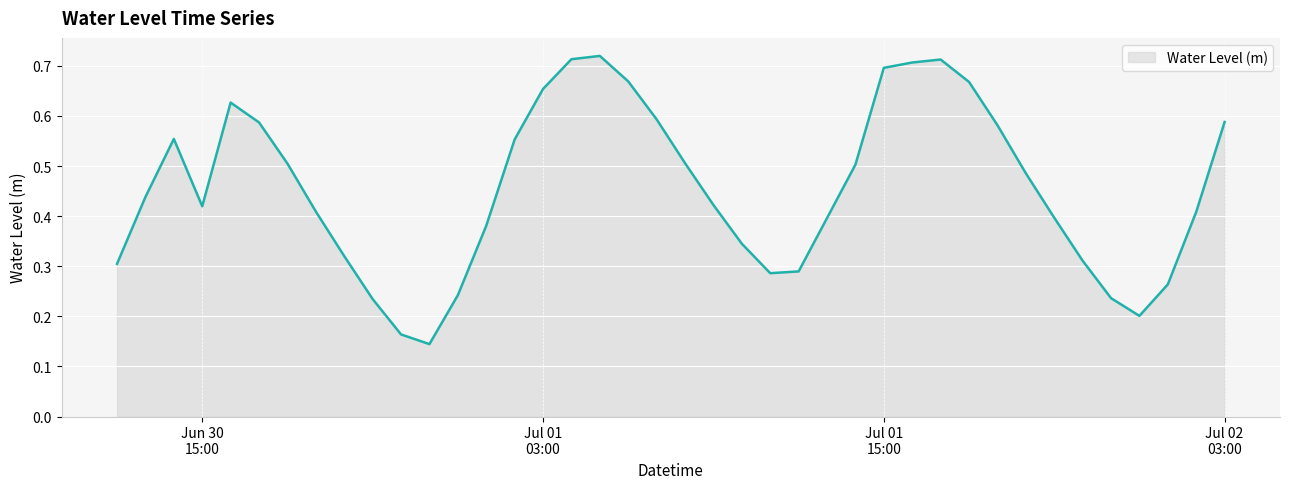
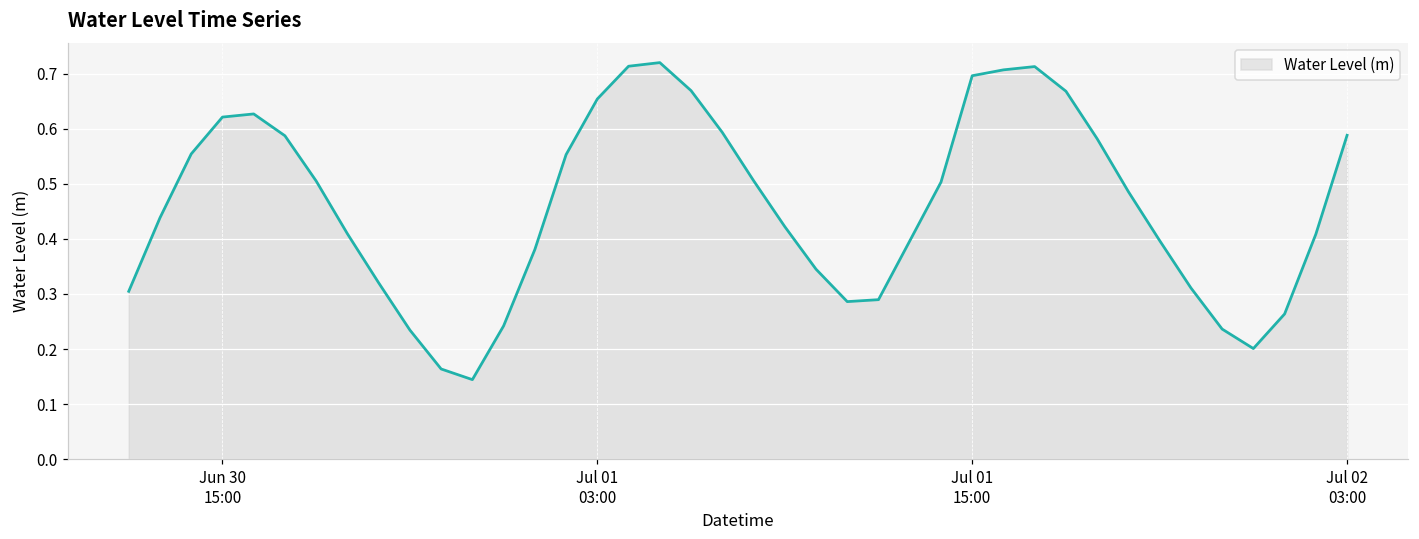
Jun 30 15:00: 0.42 -> 0.62
